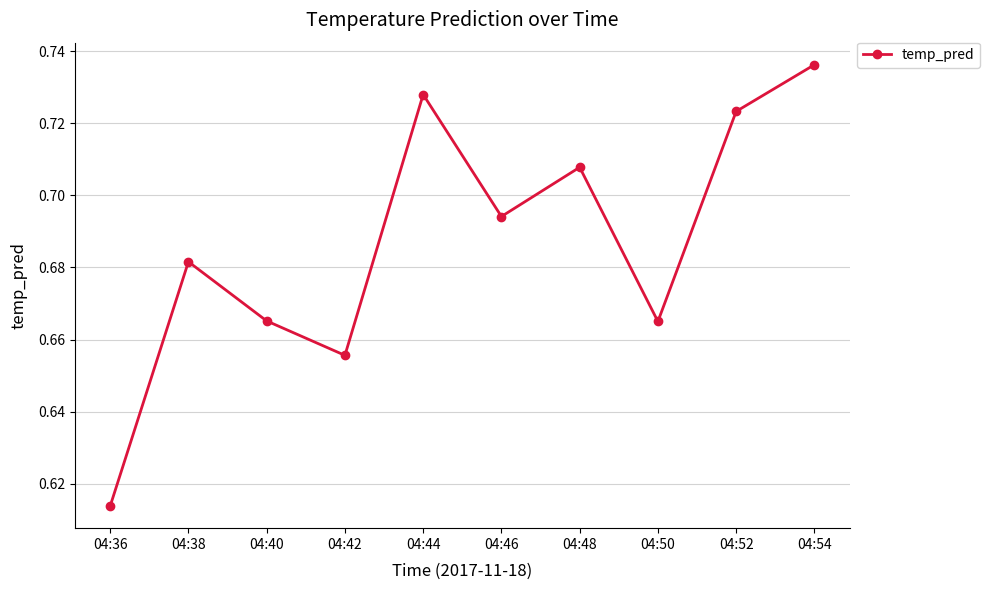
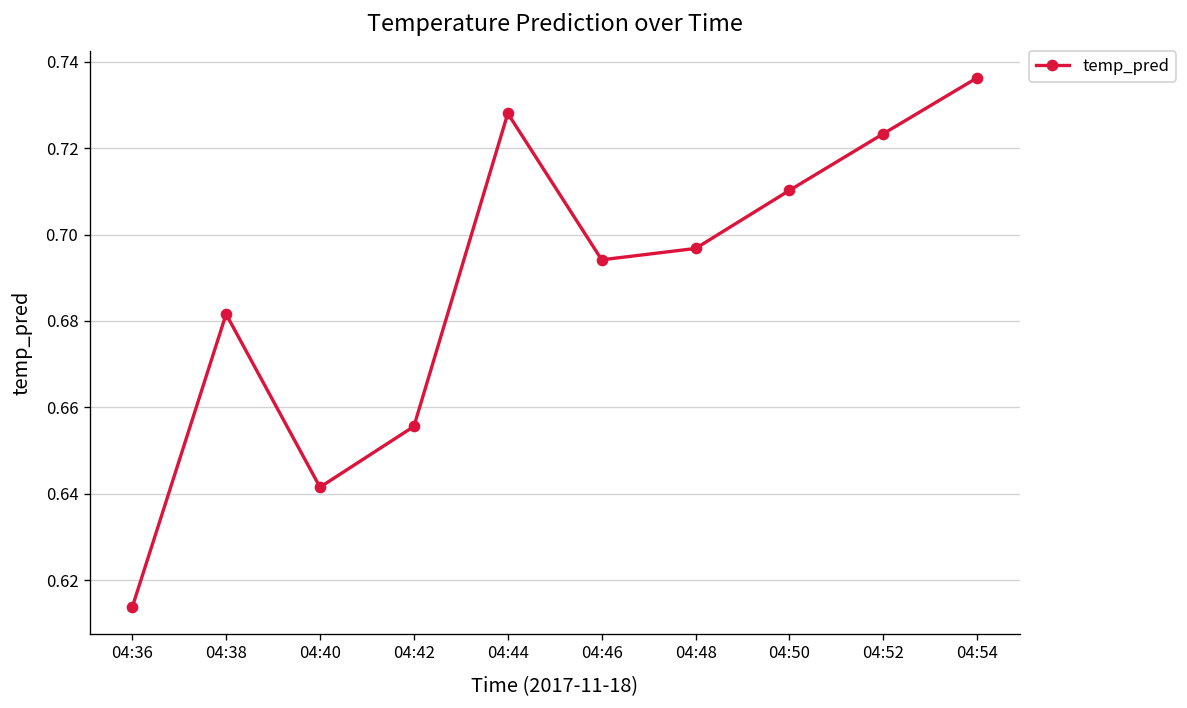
04:40: 0.665 -> 0.642
04:48: 0.708 -> 0.697
04:50: 0.665 -> 0.710
